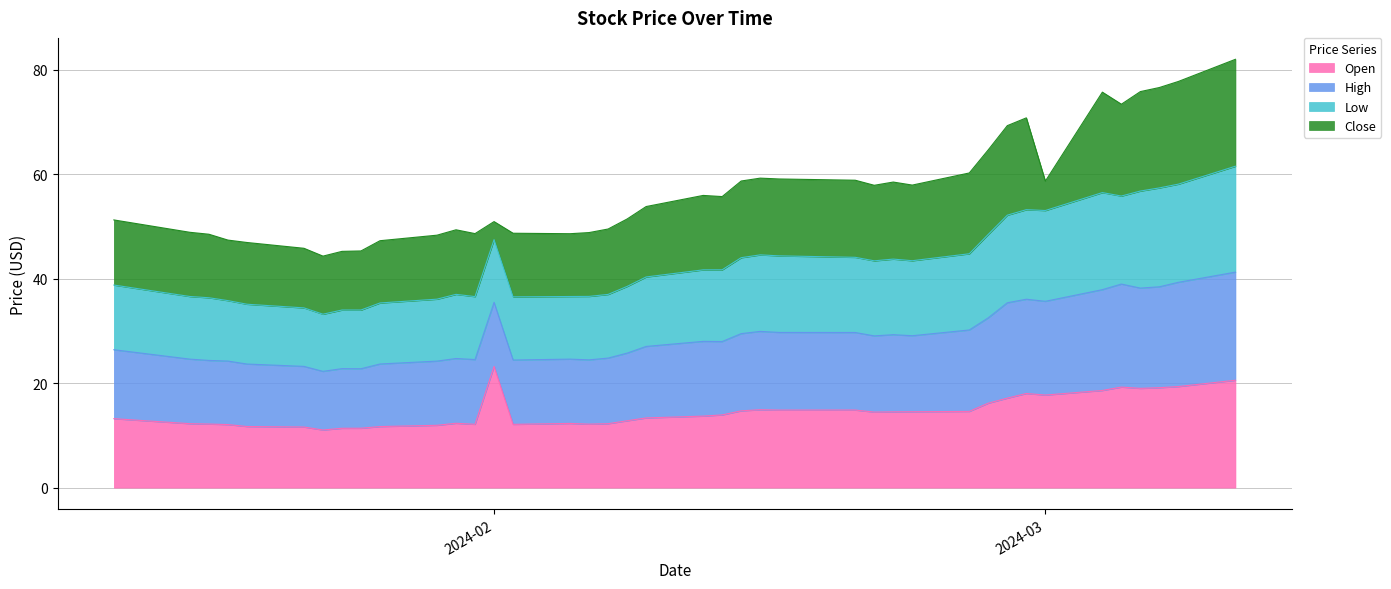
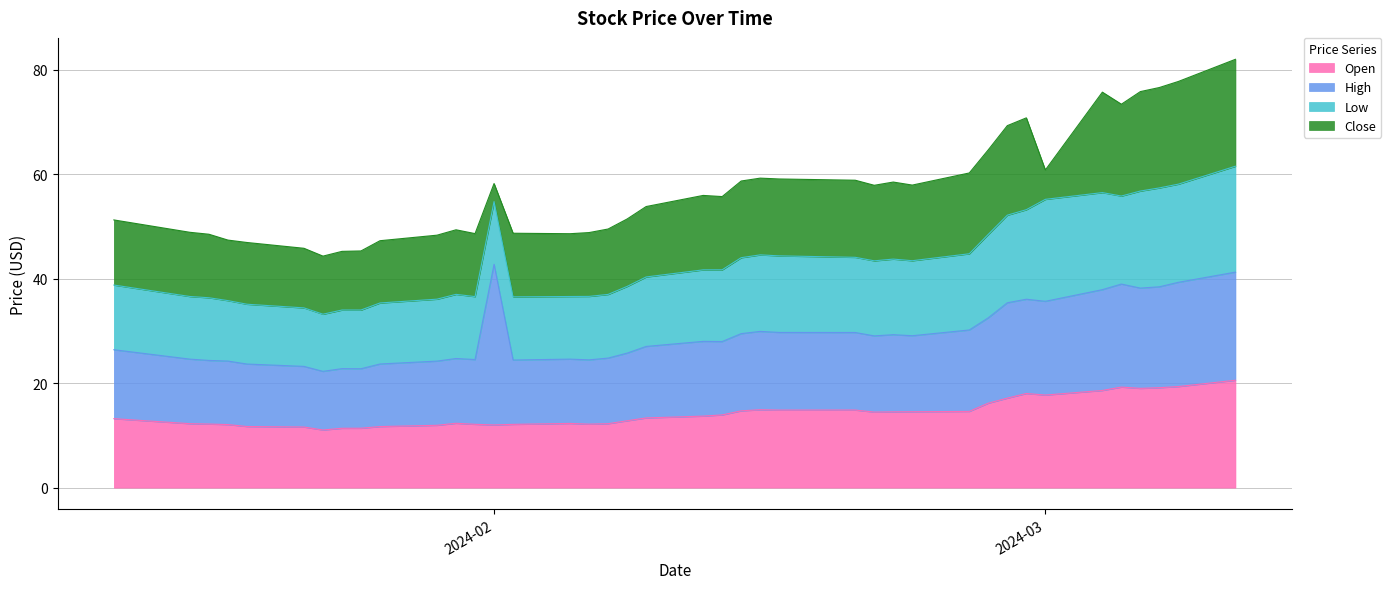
Open, 2024-02: 23 -> 12
High, 2024-02: 12 -> 31
Low, 2024-03: 17 -> 20
